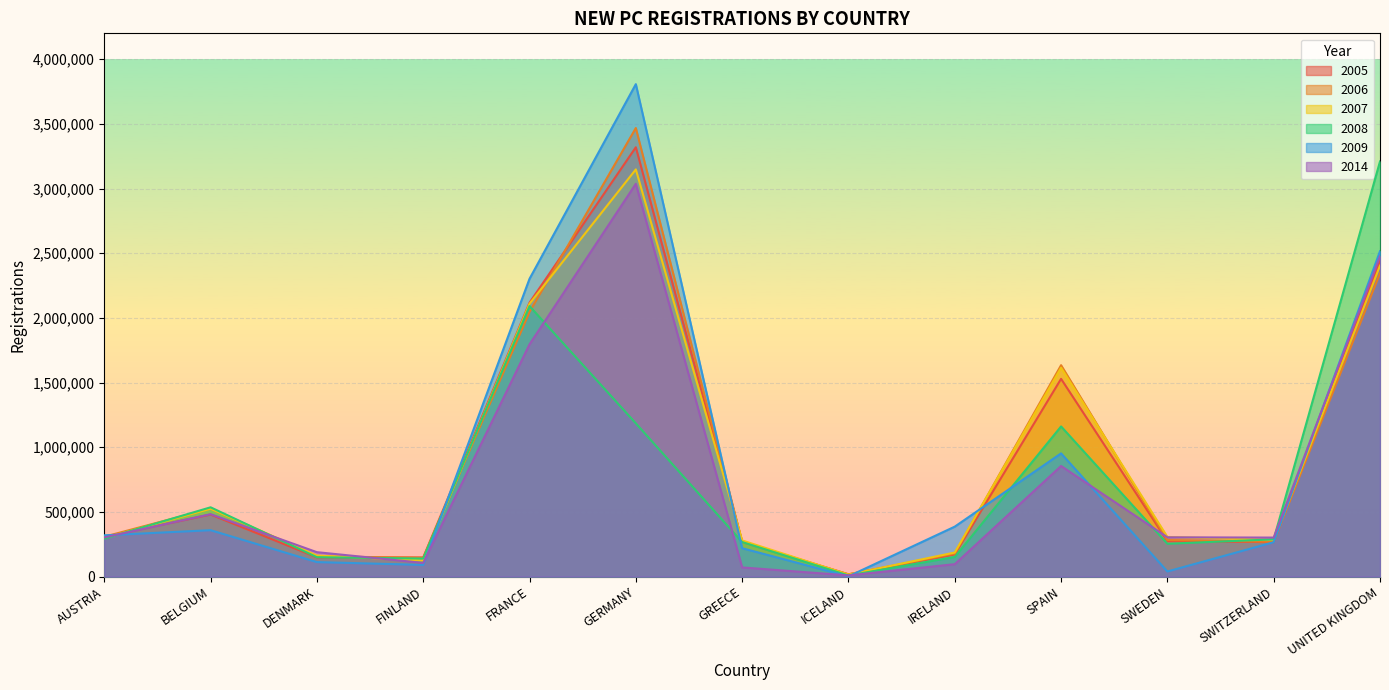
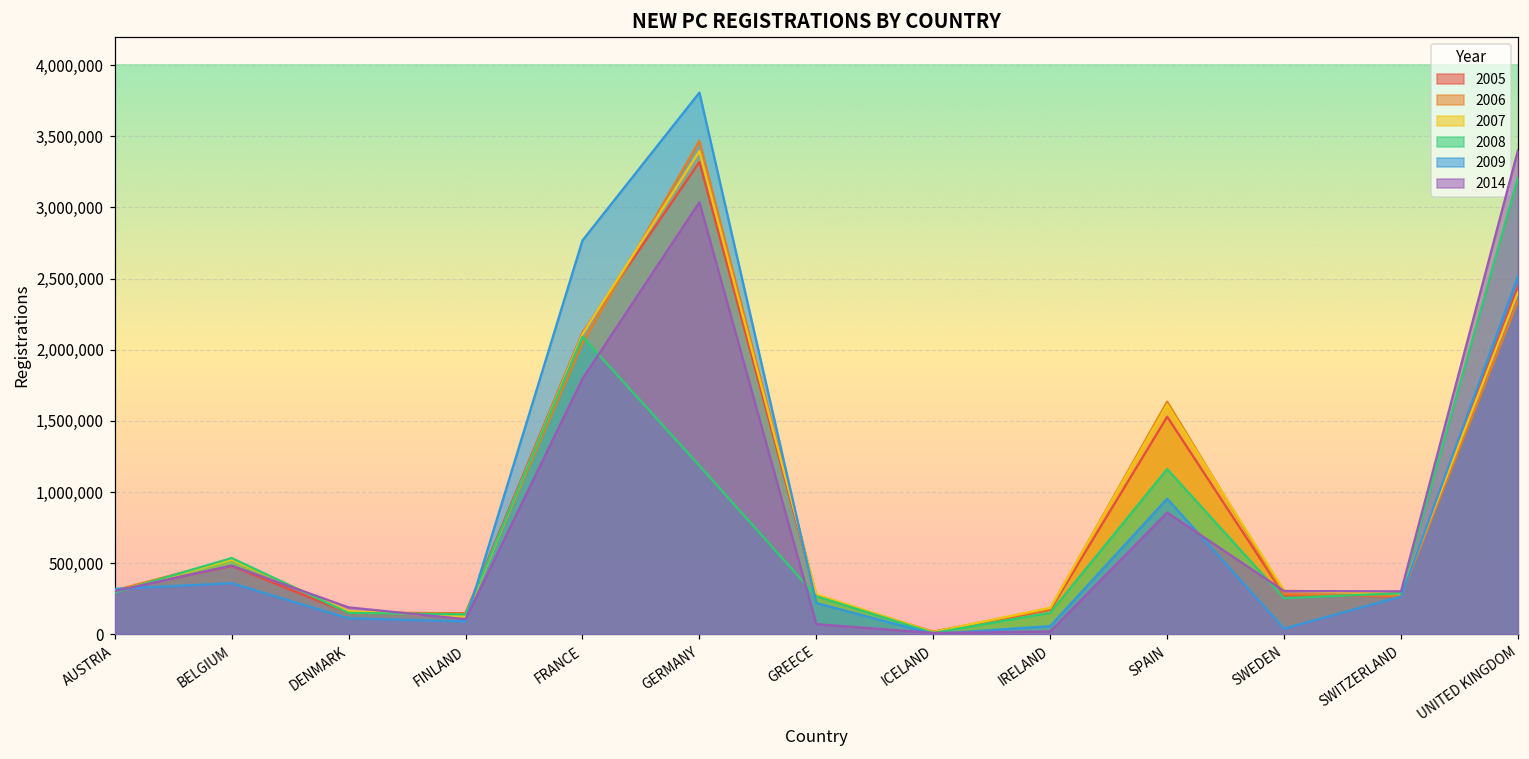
2009, FRANCE: 2,300,000 -> 2,770,000
2007, GERMANY: 3,150,000 -> 3,400,000
2009, IRELAND: 390,000 -> 60,000
2014, IRELAND: 100,000 -> 20,000
2014, UNITED KINGDOM: 2,480,000 -> 3,400,000
